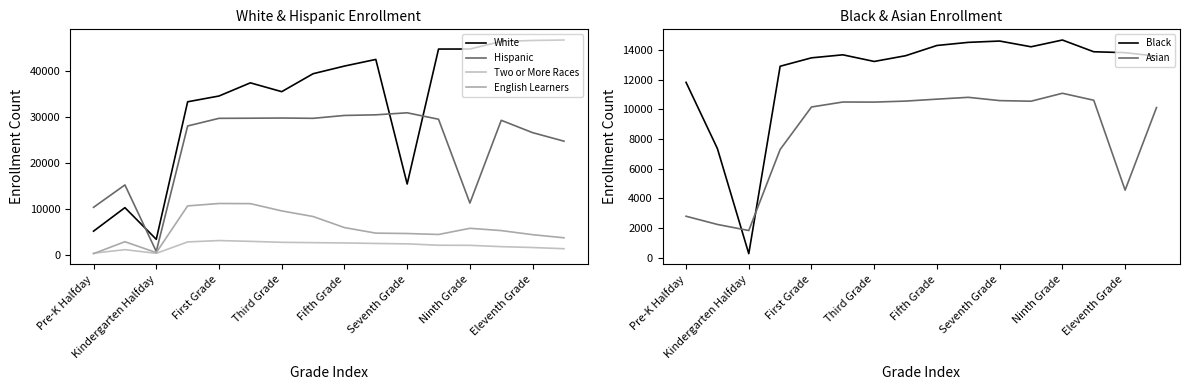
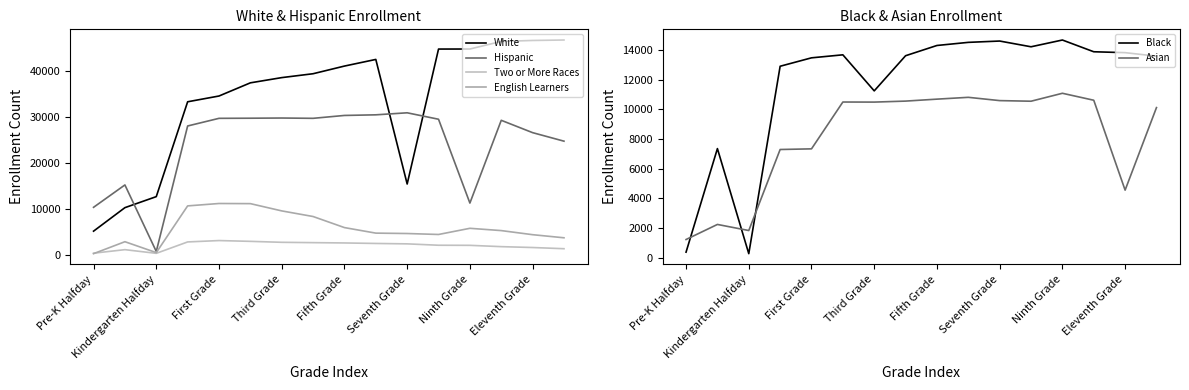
White & Hispanic Enrollment, White, Kindergarten Halfday: 3000 -> 13000
White & Hispanic Enrollment, White, Third Grade: 35000 -> 38000
Black & Asian Enrollment, Black, Pre-K Halfday: 11800 -> 400
Black & Asian Enrollment, Asian, Pre-K Halfday: 2800 -> 1200
Black & Asian Enrollment, Asian, First Grade: 10200 -> 7300
Black & Asian Enrollment, Black, Third Grade: 13200 -> 11200
